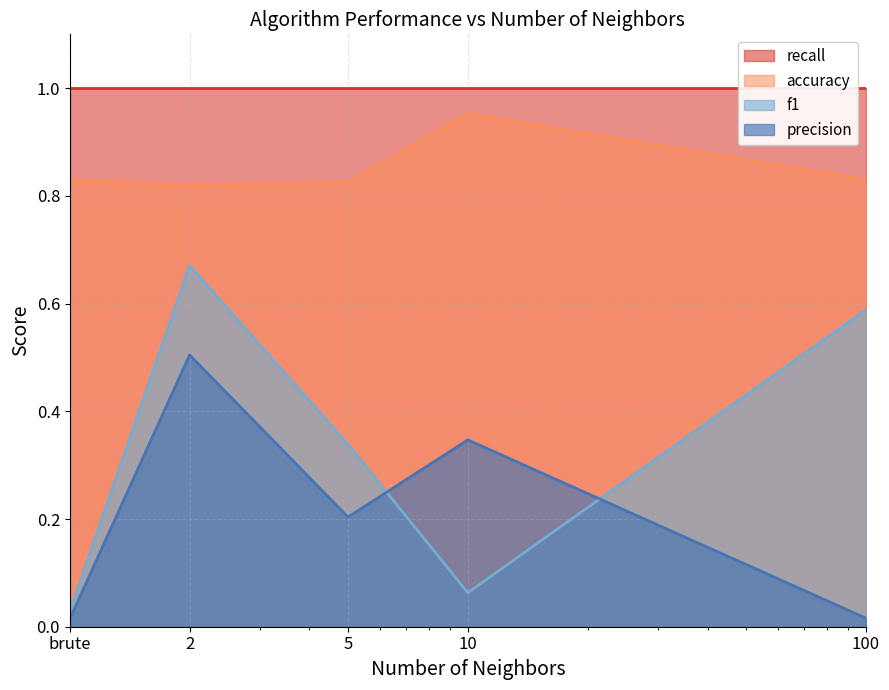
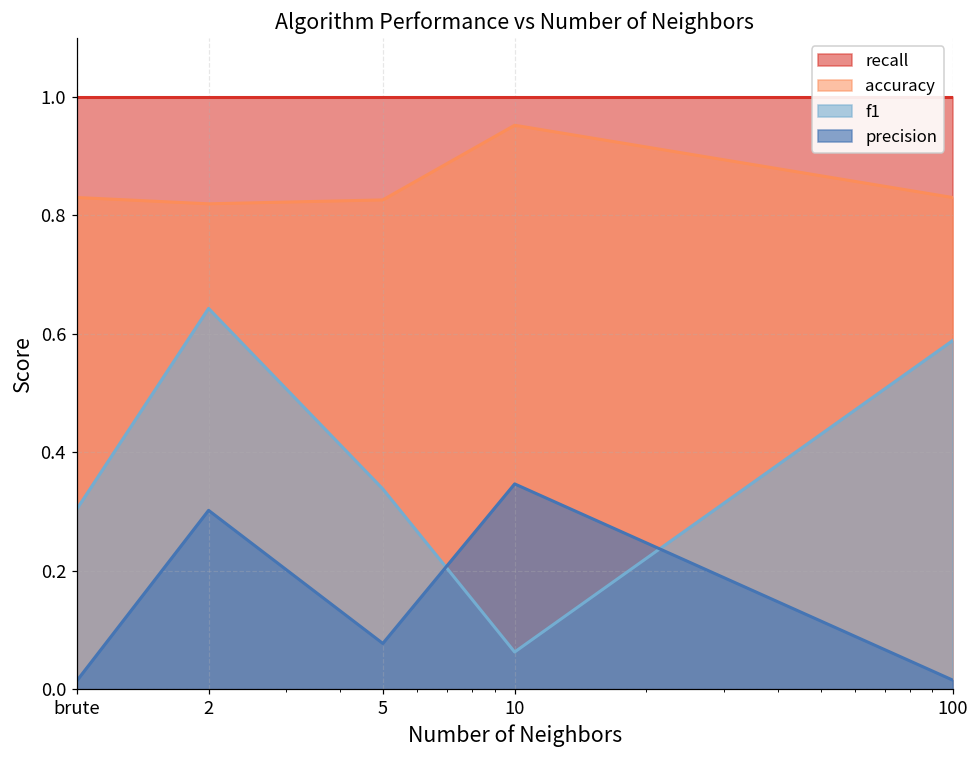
f1, brute: 0.03 -> 0.30
f1, 2: 0.67 -> 0.64
precision, 2: 0.50 -> 0.30
precision, 5: 0.20 -> 0.08
